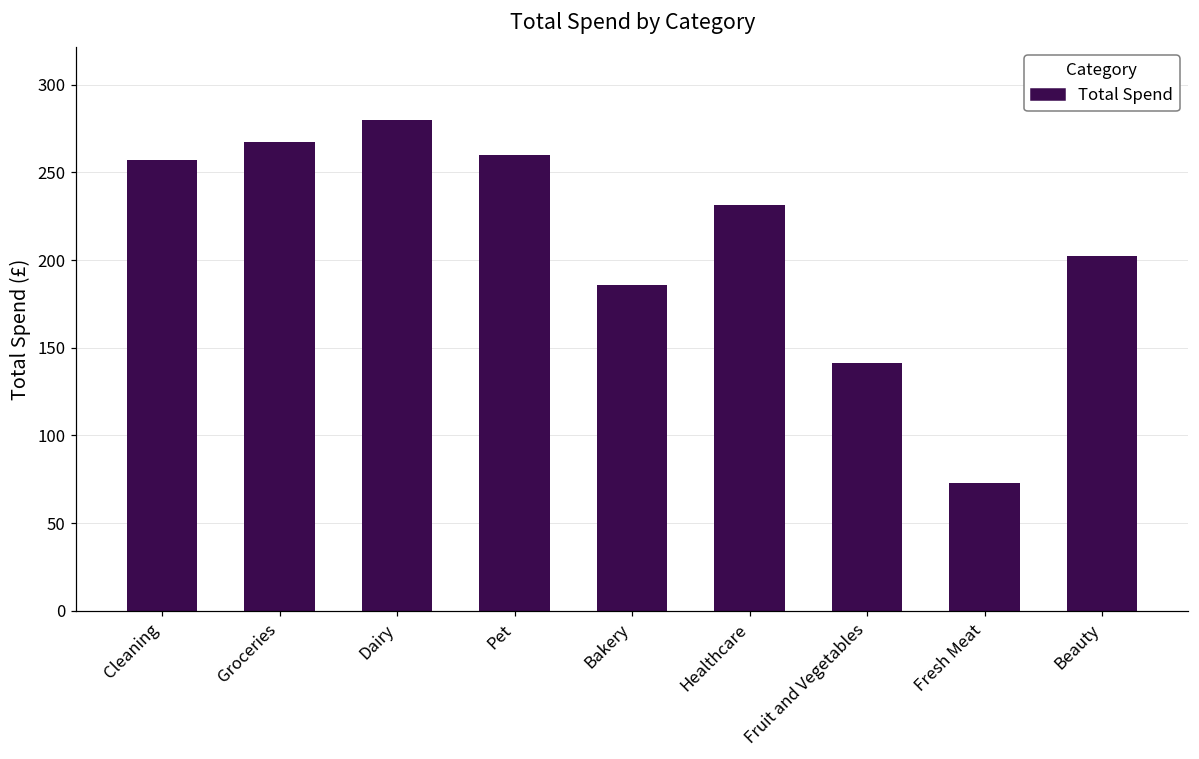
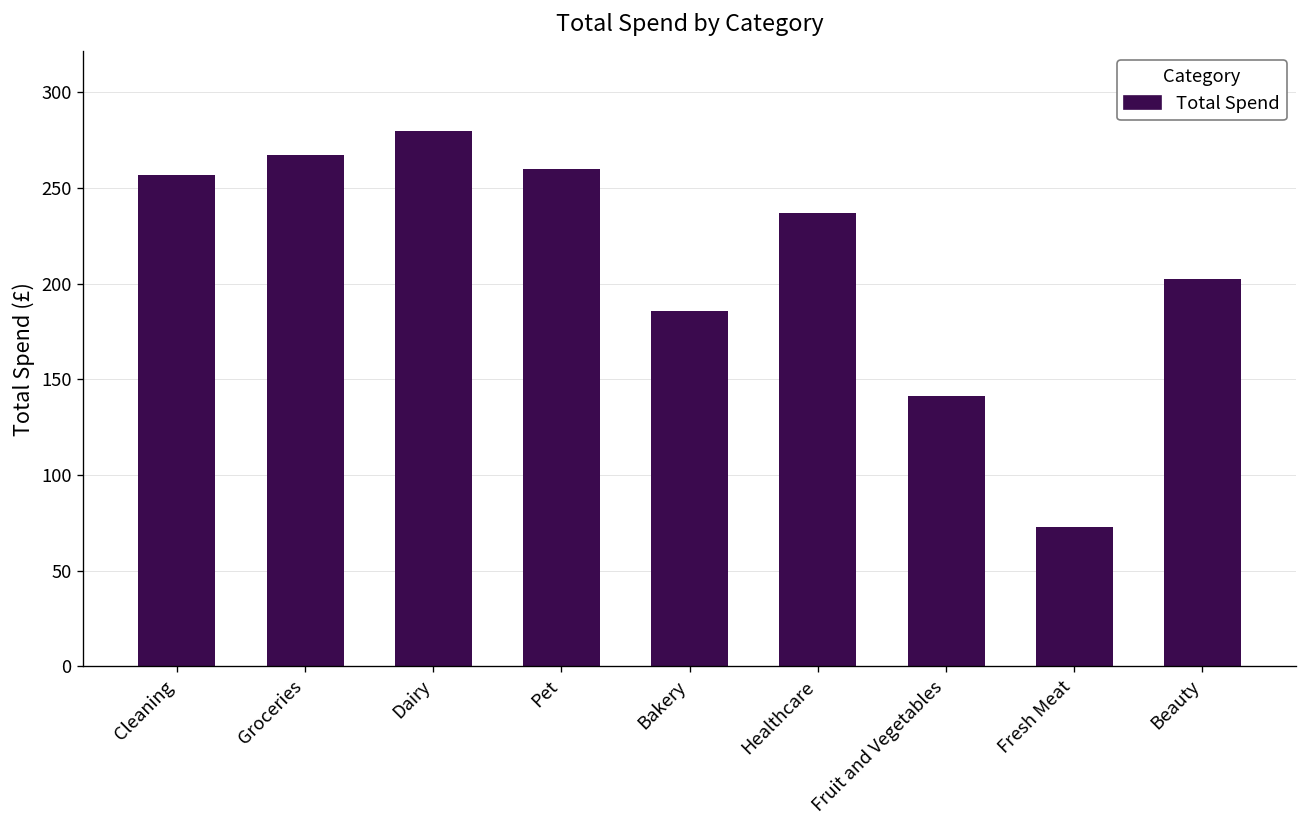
Healthcare: 231 -> 237
